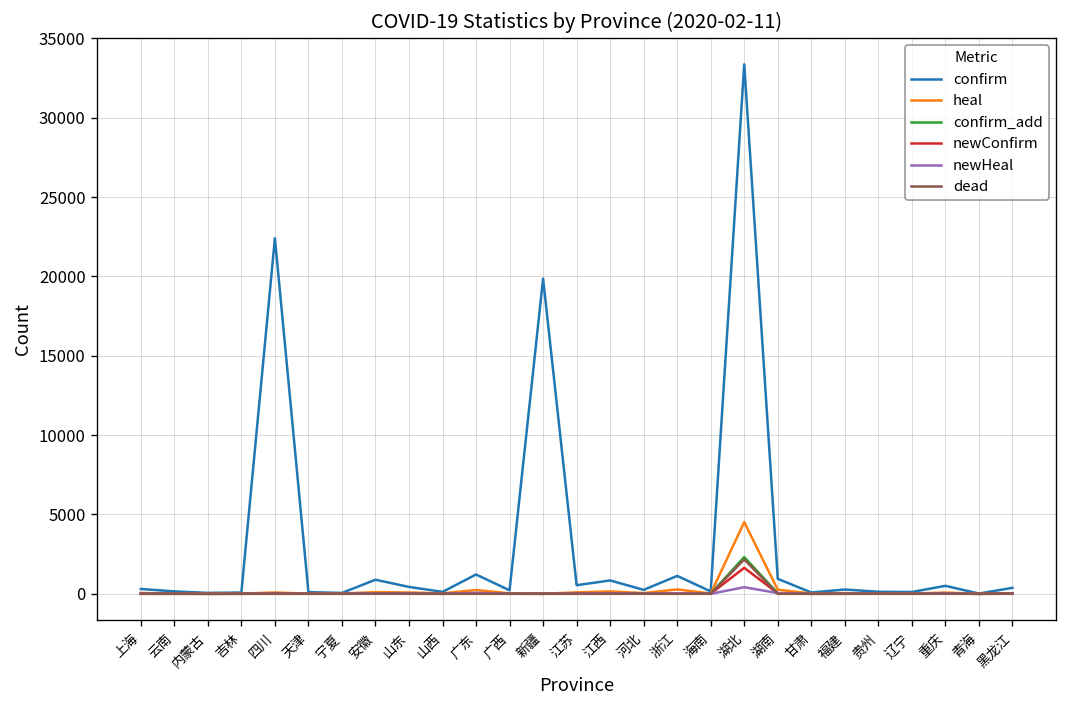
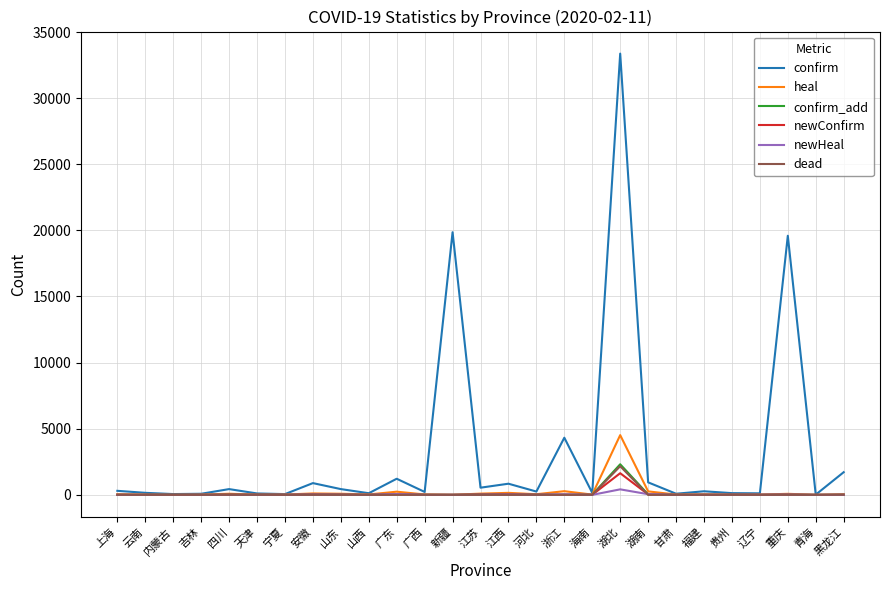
confirm, 四川: 22400 -> 400
confirm, 浙江: 1100 -> 4300
confirm, 重庆: 500 -> 19600
confirm, 黑龙江: 400 -> 1700
